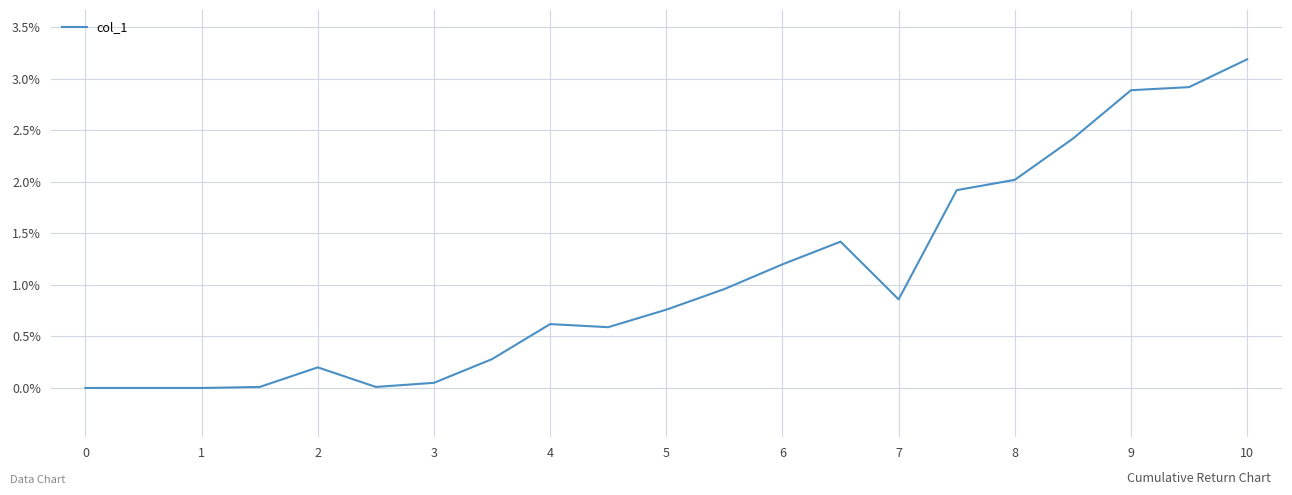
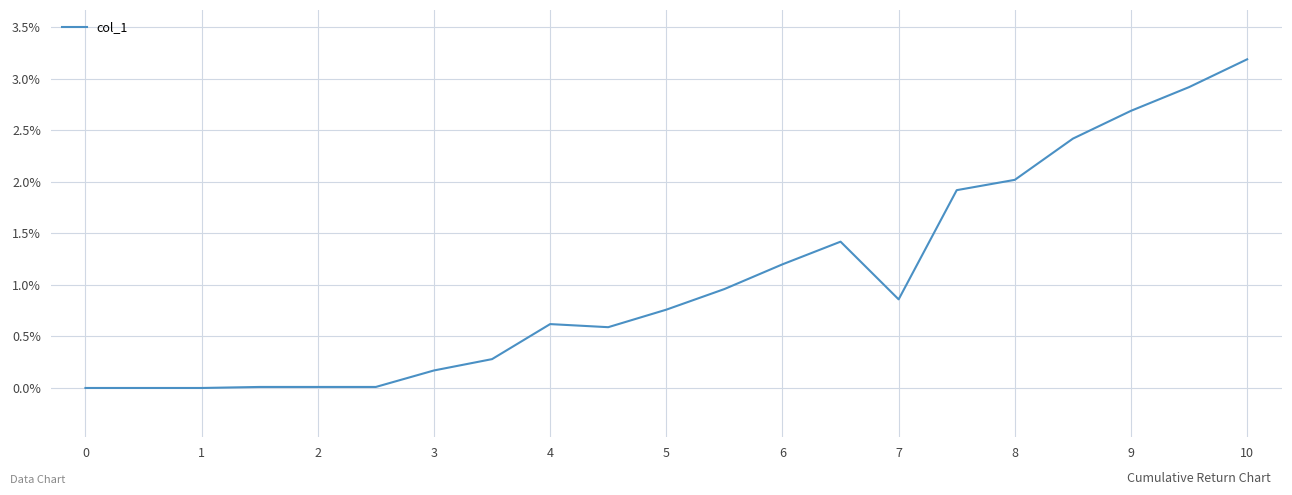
2: 0.20% -> 0.01%
3: 0.05% -> 0.17%
9: 2.89% -> 2.69%
